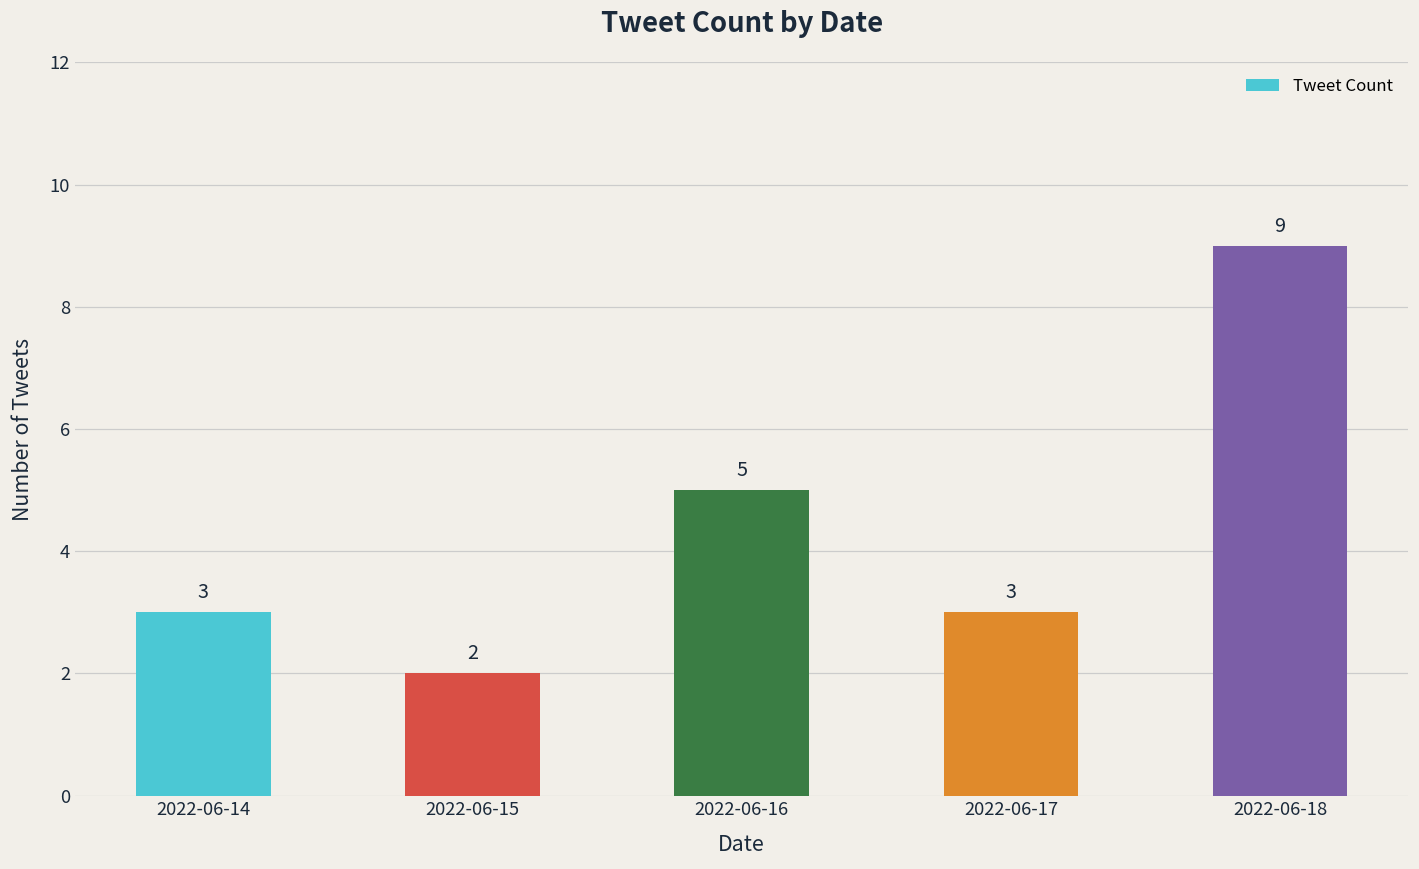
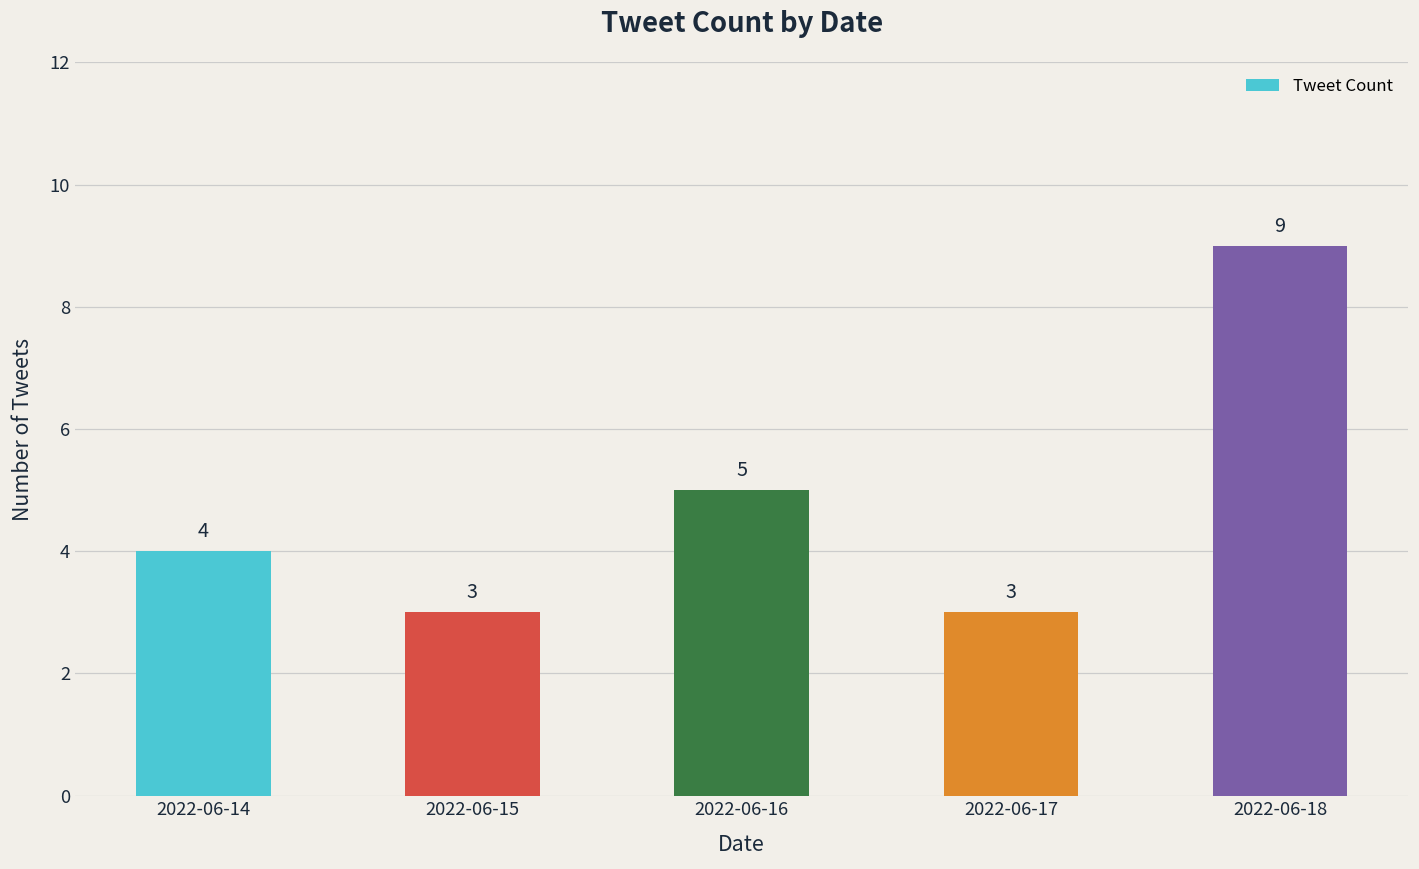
2022-06-14: 3 -> 4
2022-06-15: 2 -> 3
